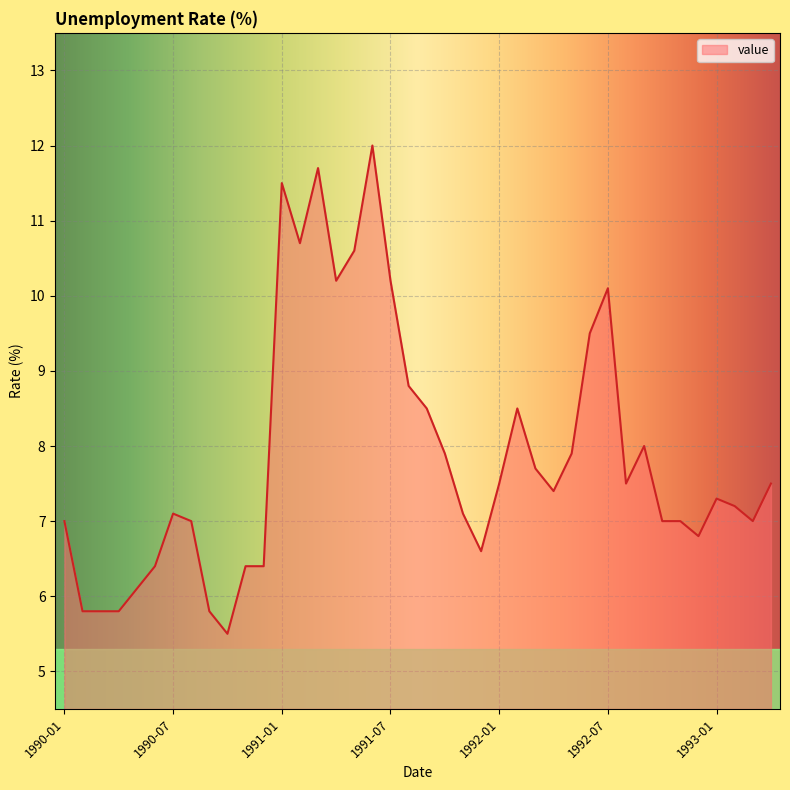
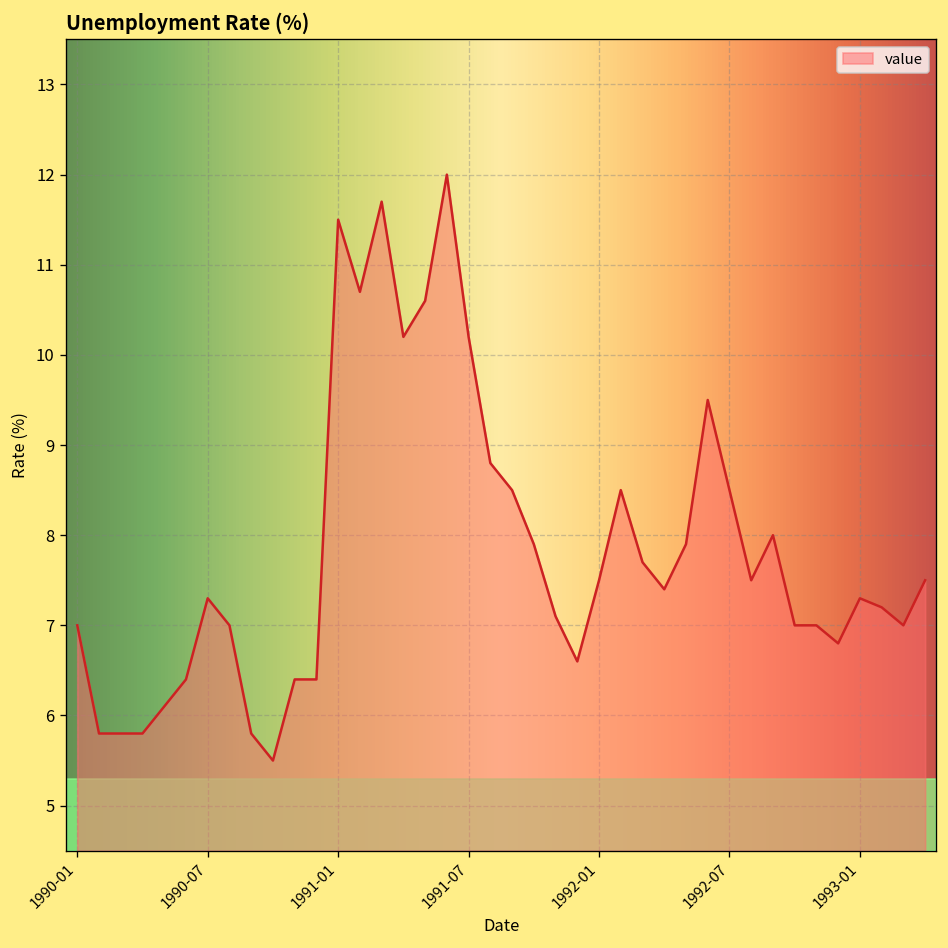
1990-07: 7.1 -> 7.3
1992-07: 10.1 -> 8.5
